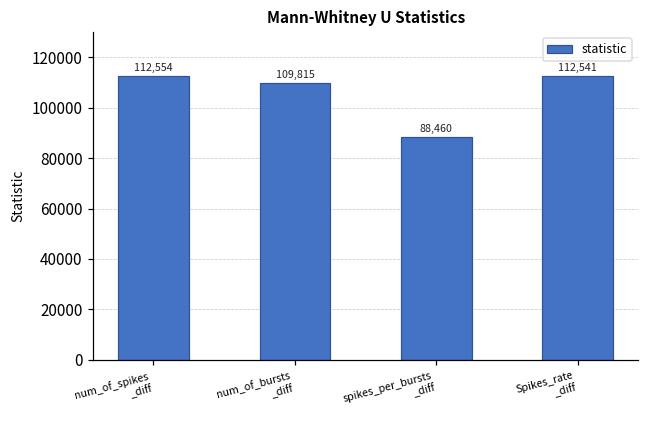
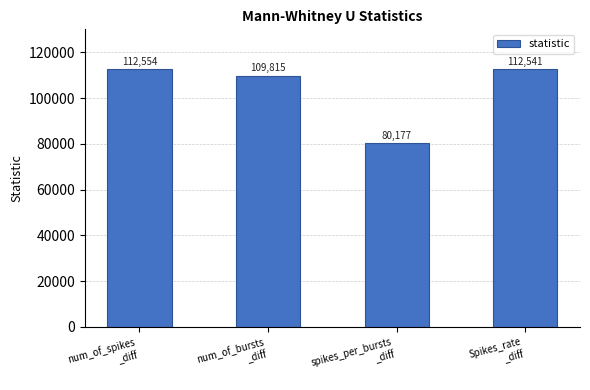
spikes_per_bursts _diff: 88,460 -> 80,177
